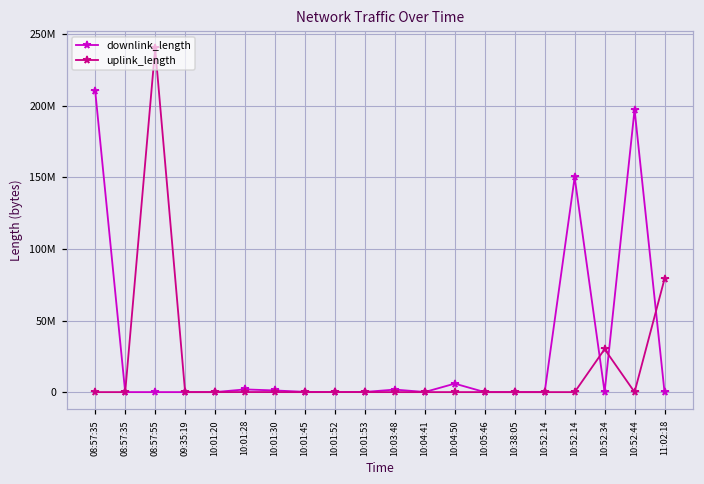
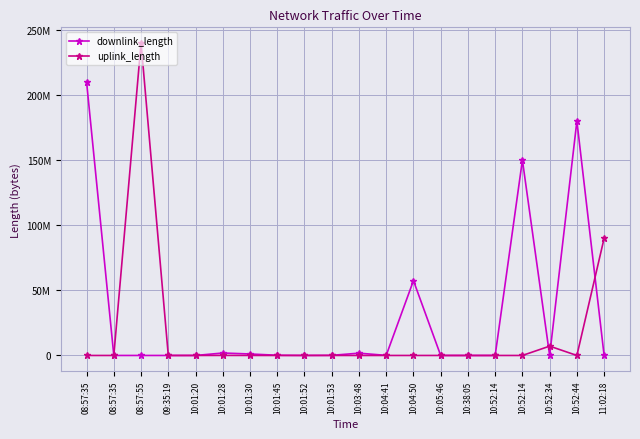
downlink_length, 10:04:50: 6000000 -> 57000000
uplink_length, 10:52:34: 30000000 -> 7000000
downlink_length, 10:52:44: 197000000 -> 180000000
uplink_length, 11:02:18: 79000000 -> 90000000
